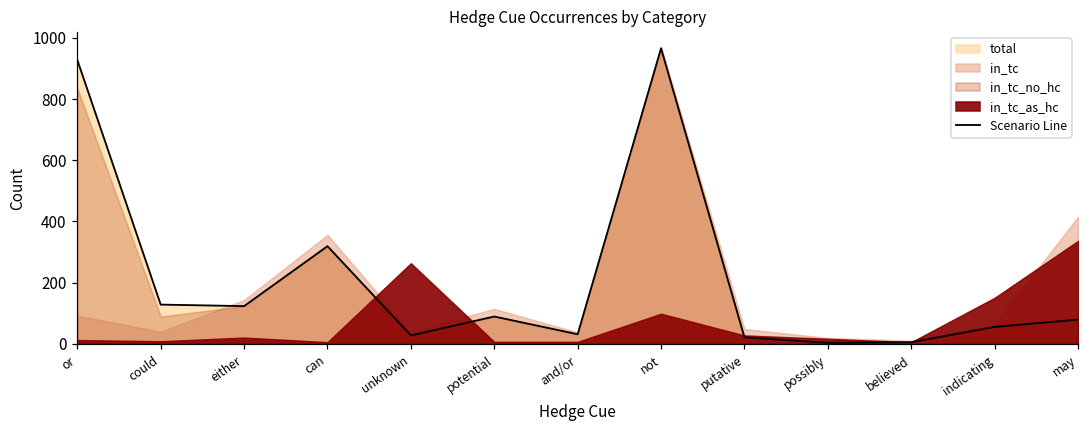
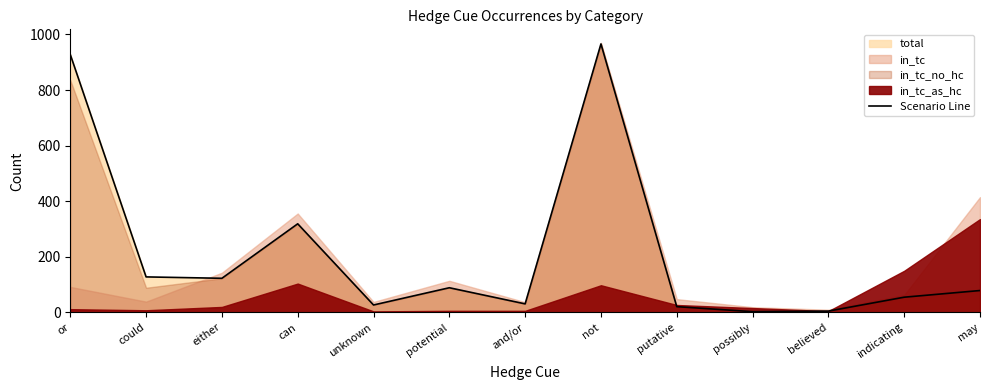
in_tc_as_hc, can: 10 -> 100
in_tc_as_hc, unknown: 260 -> 0
